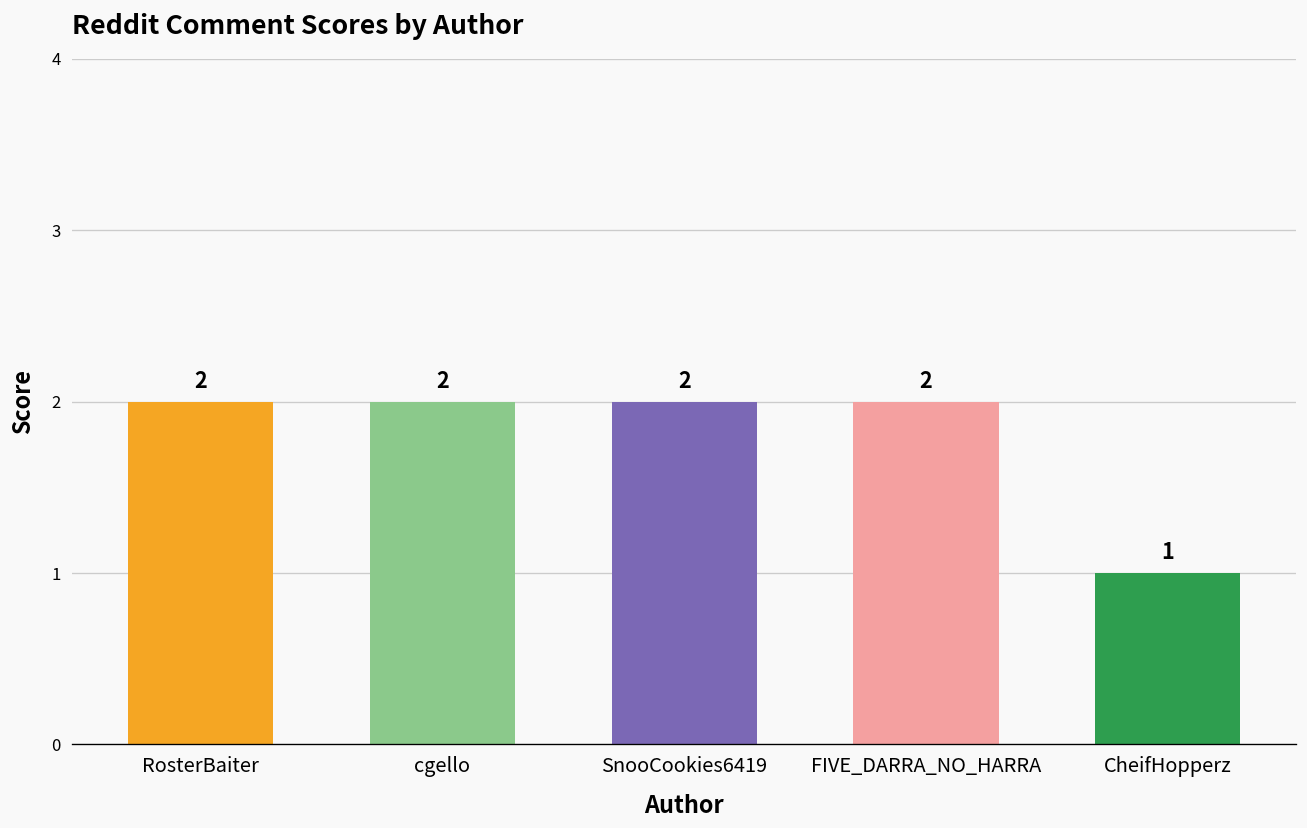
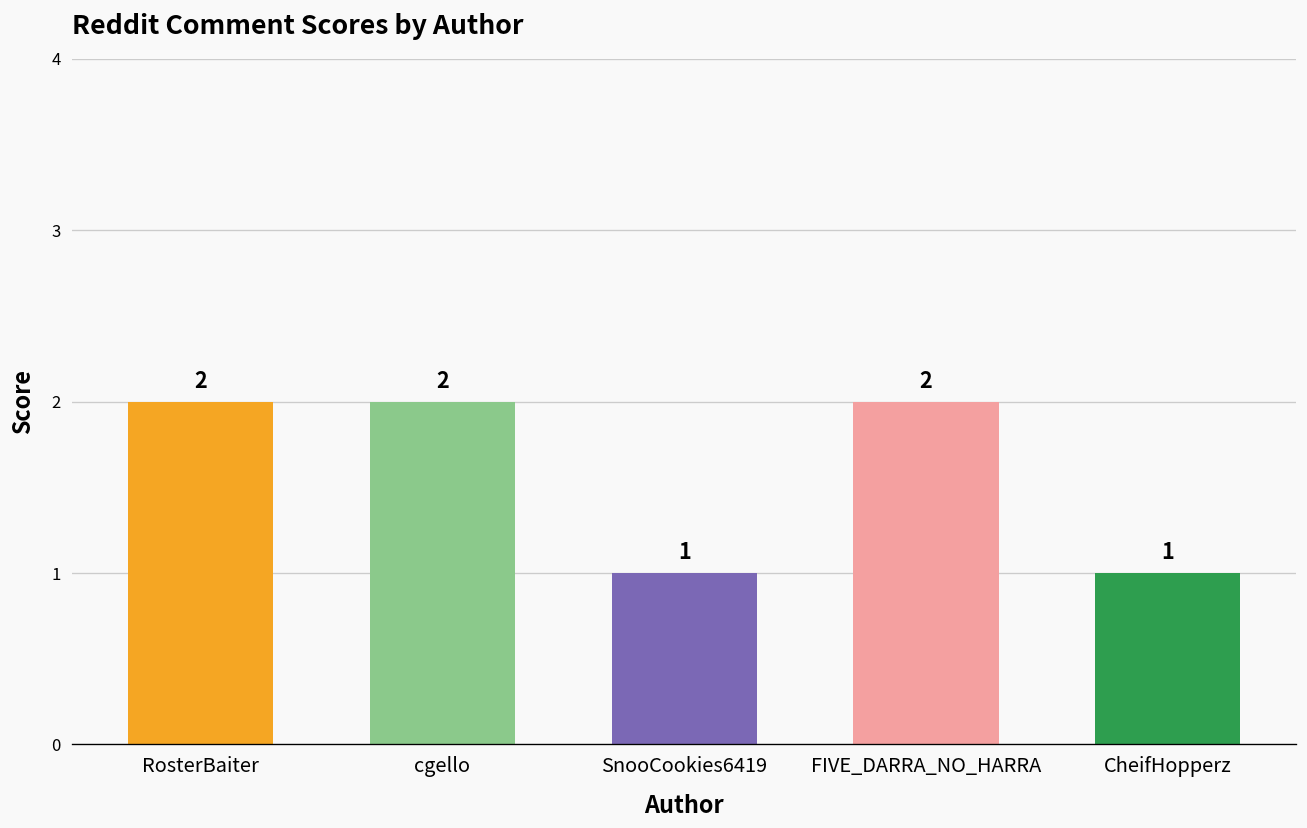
SnooCookies6419: 2 -> 1
